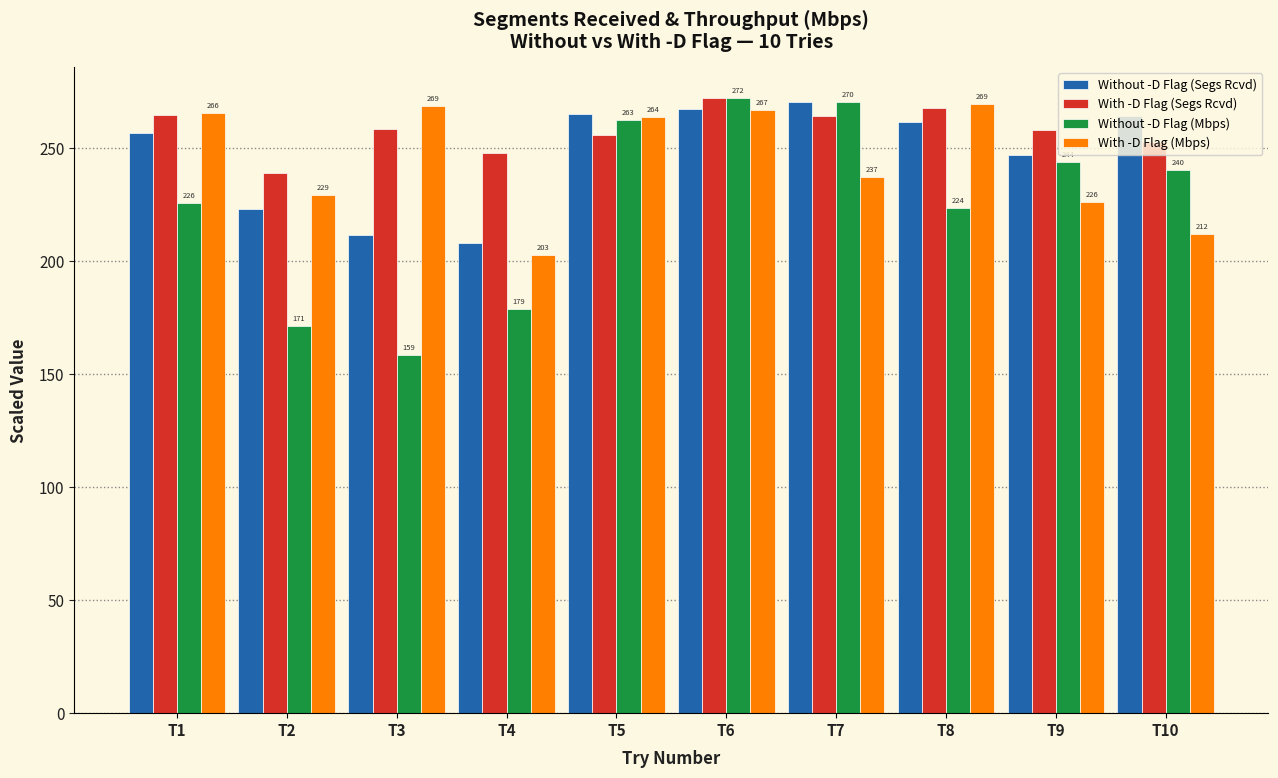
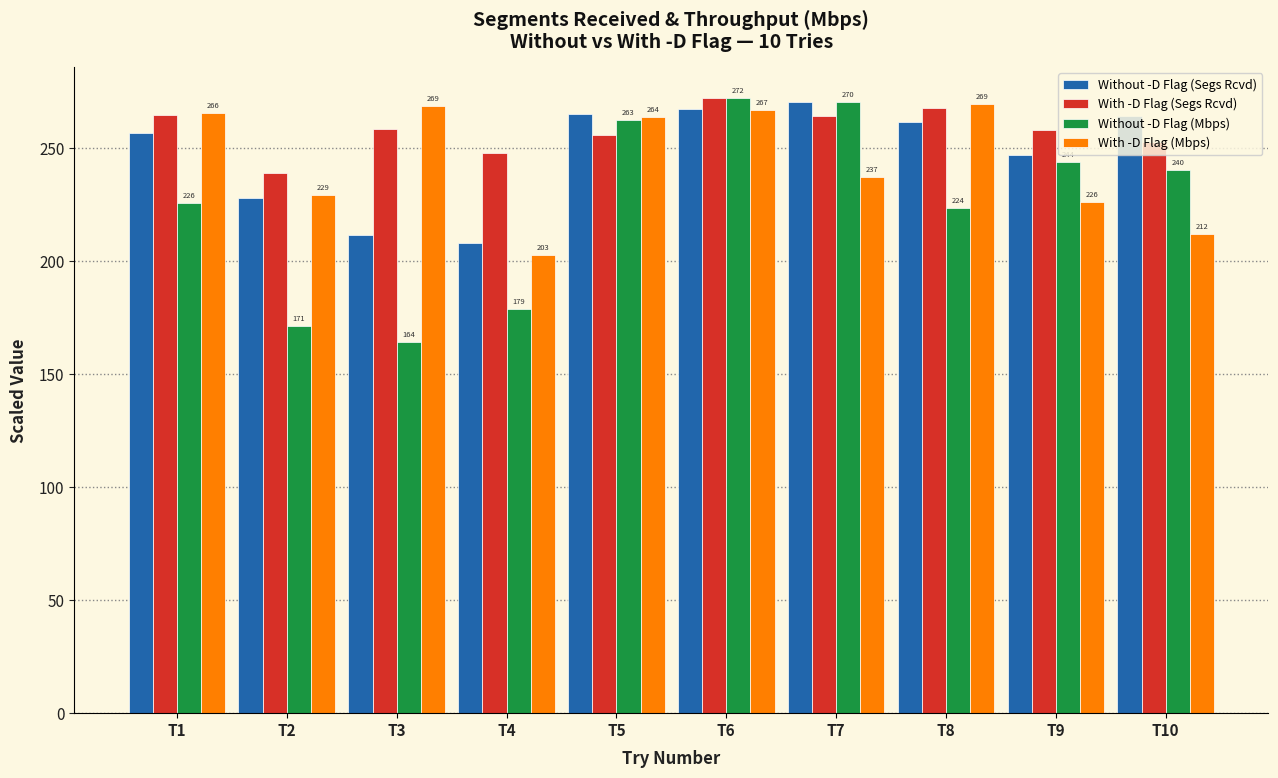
Without -D Flag (Segs Rcvd), T2: 223 -> 228
Without -D Flag (Mbps), T3: 159 -> 164
